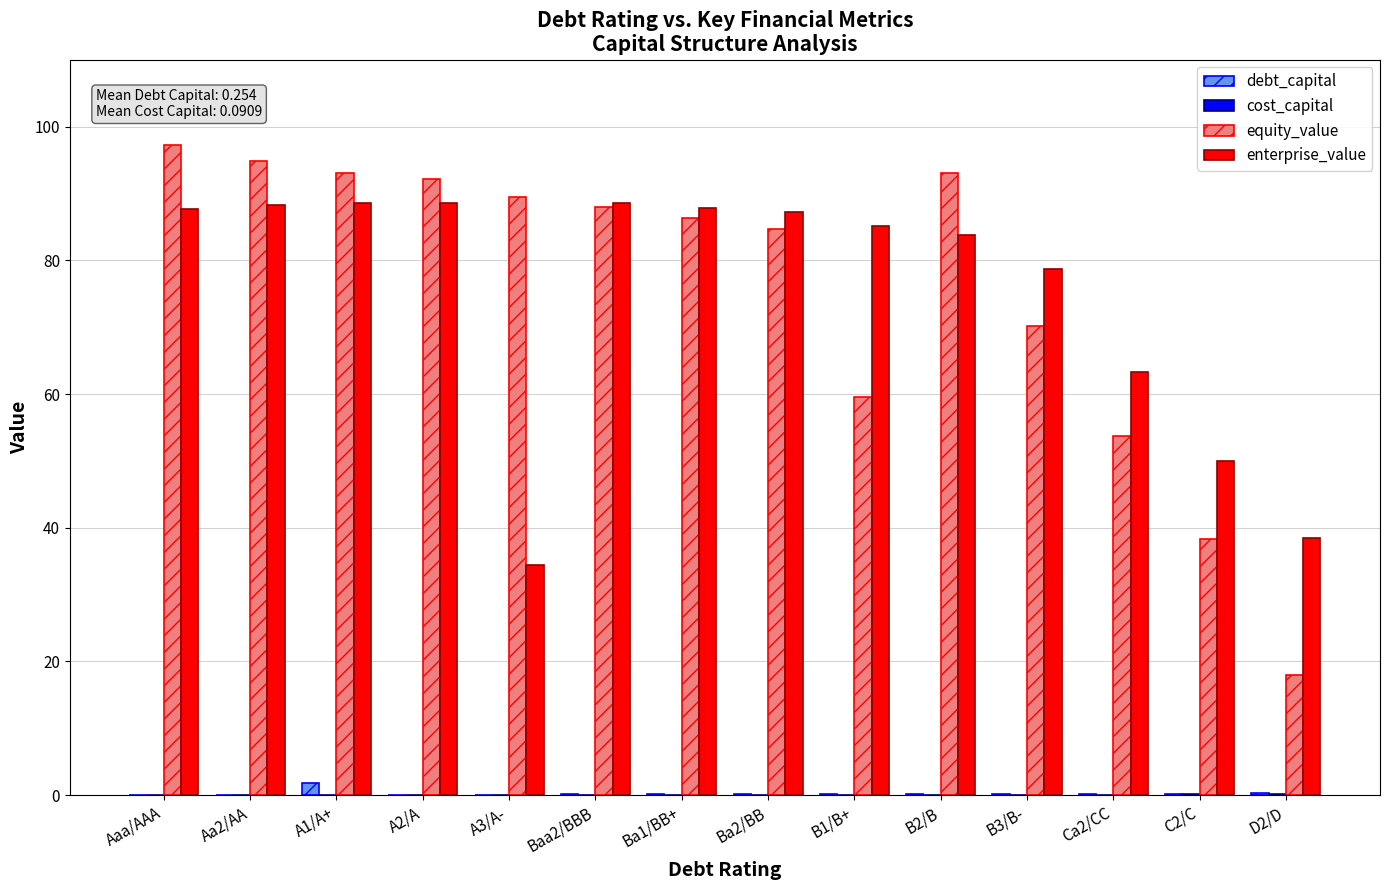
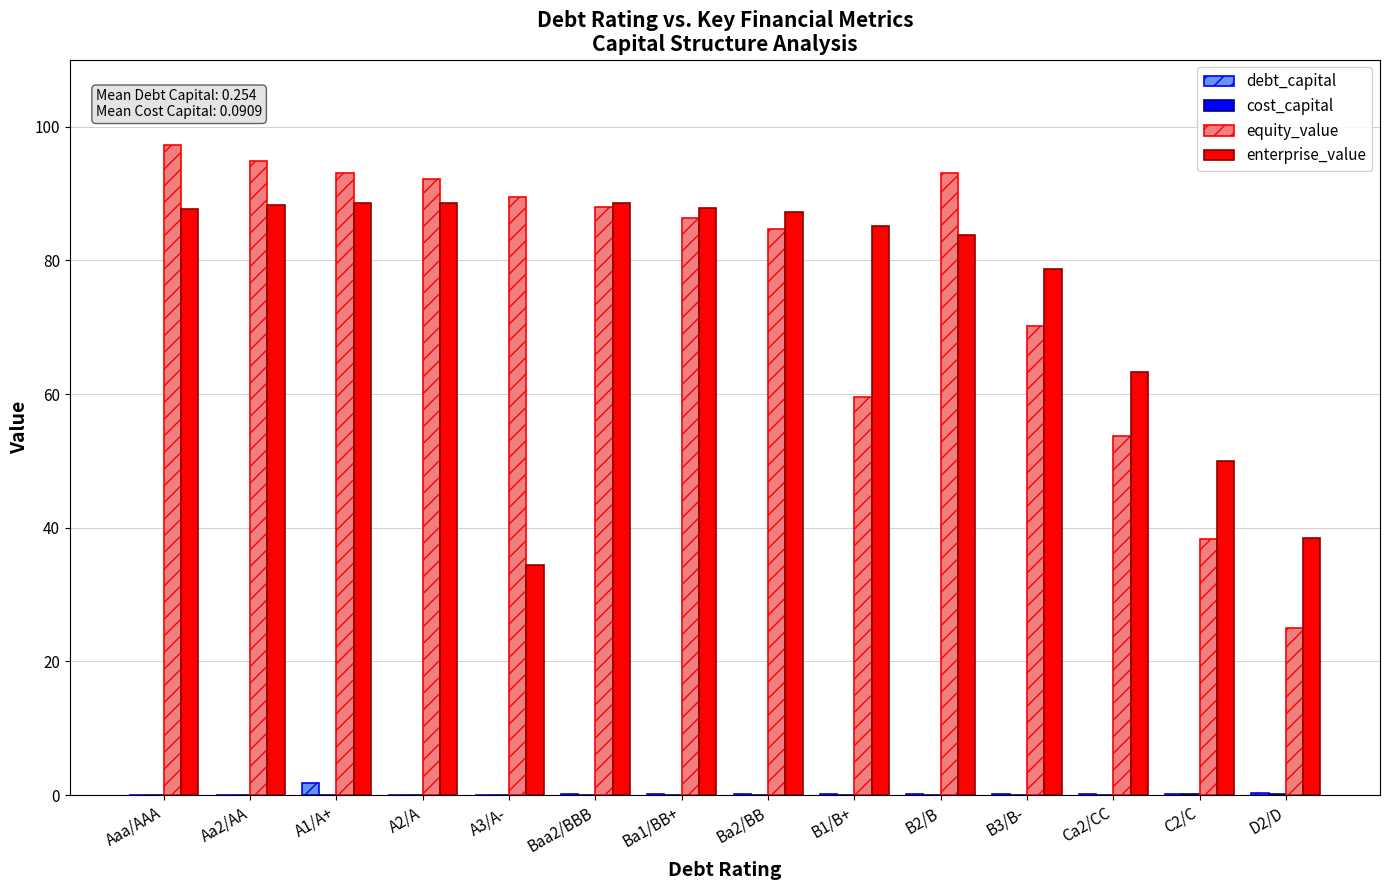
equity_value, D2/D: 18 -> 25
